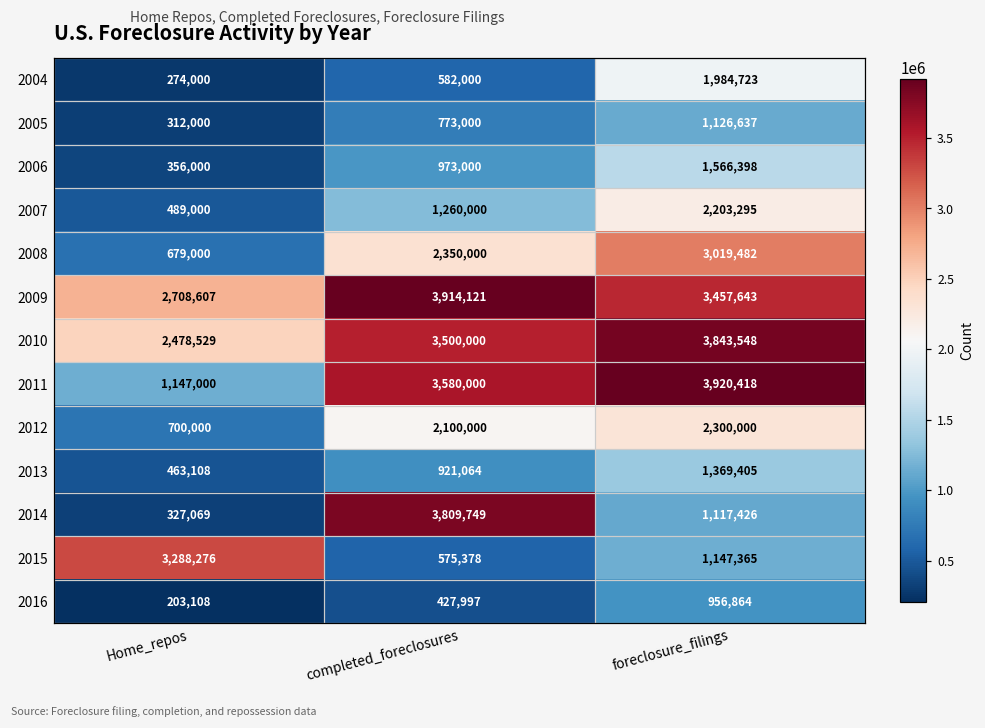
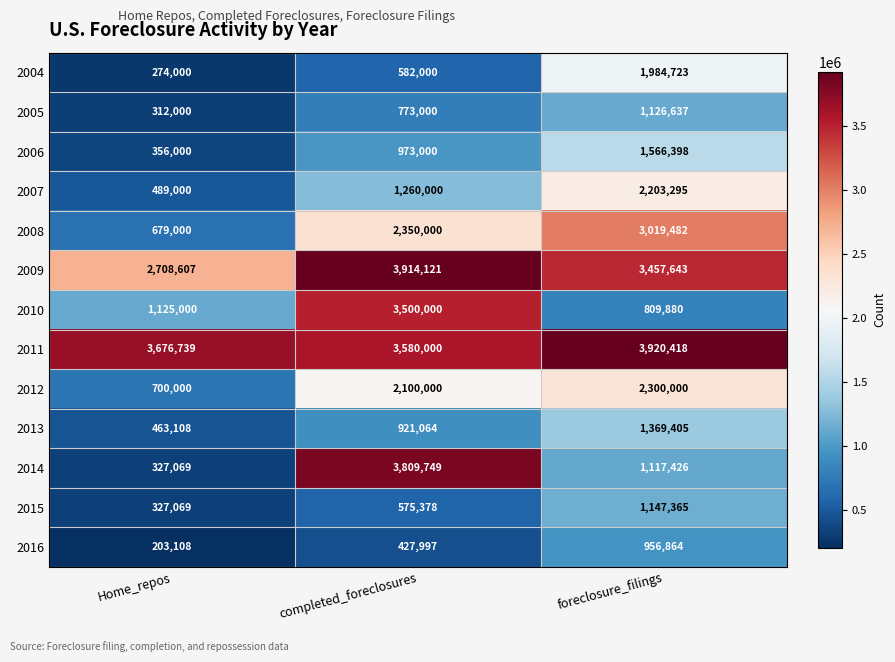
2010, Home_repos: 2,478,529 -> 1,125,000
2010, foreclosure_filings: 3,843,548 -> 809,880
2011, Home_repos: 1,147,000 -> 3,676,739
2015, Home_repos: 3,288,276 -> 327,069
